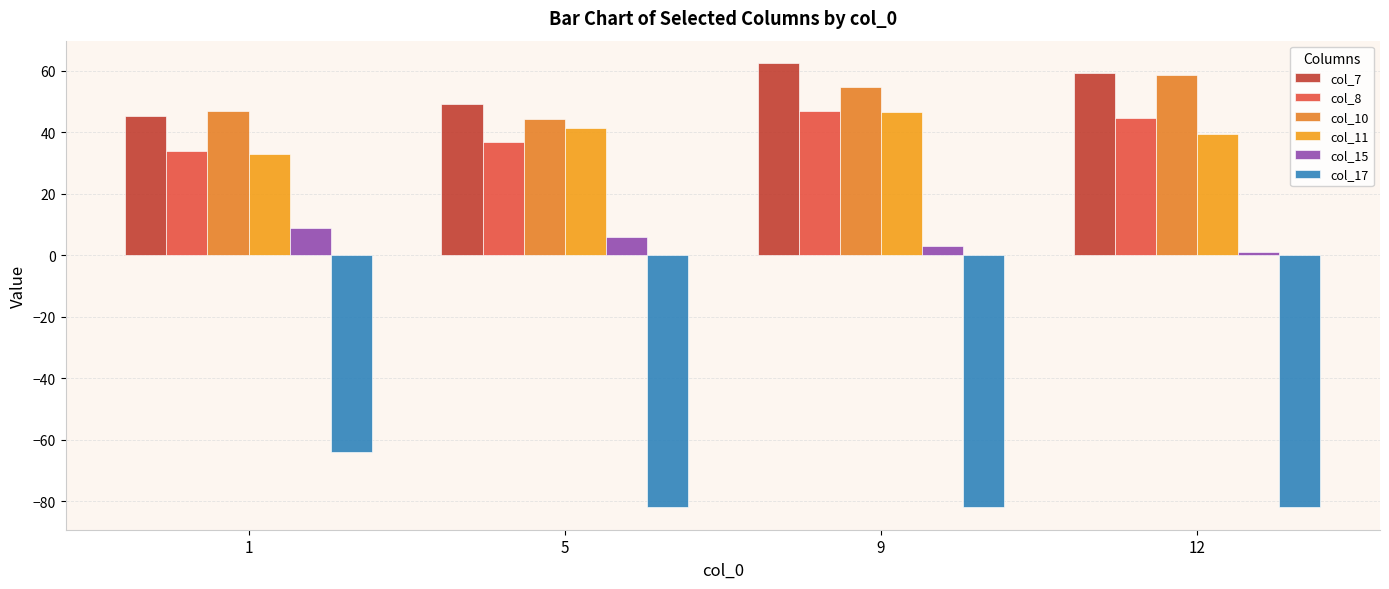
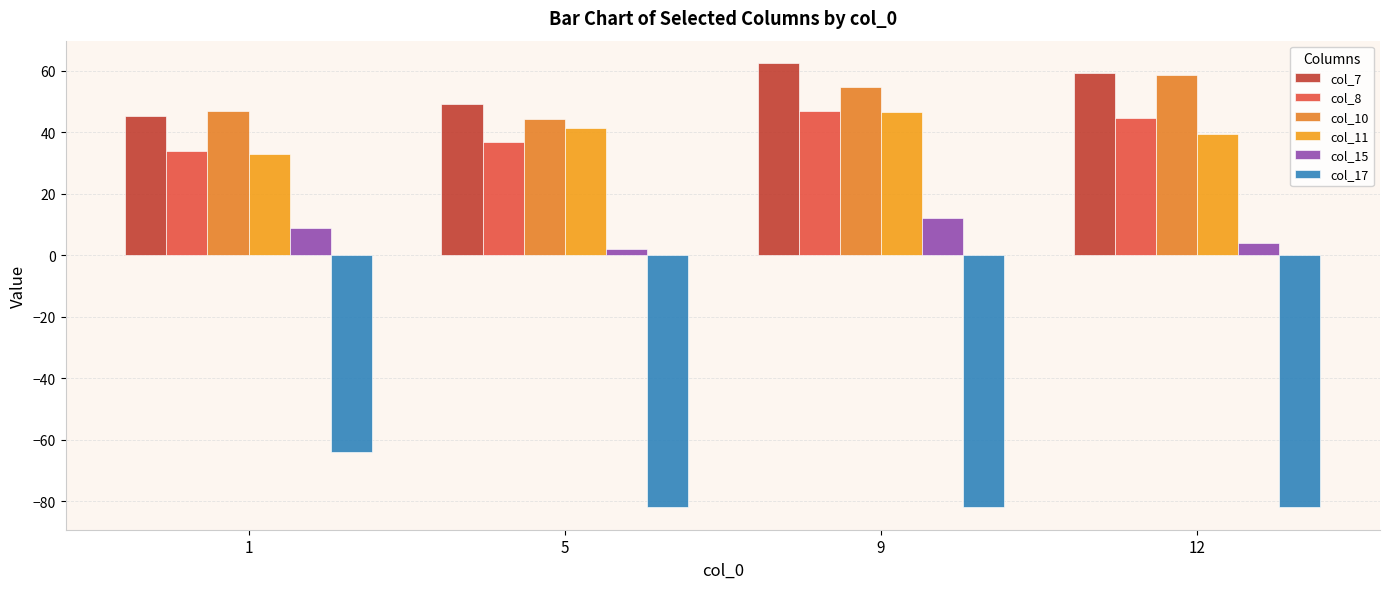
col_15, 5: 6 -> 2
col_15, 9: 3 -> 12
col_15, 12: 1 -> 4
